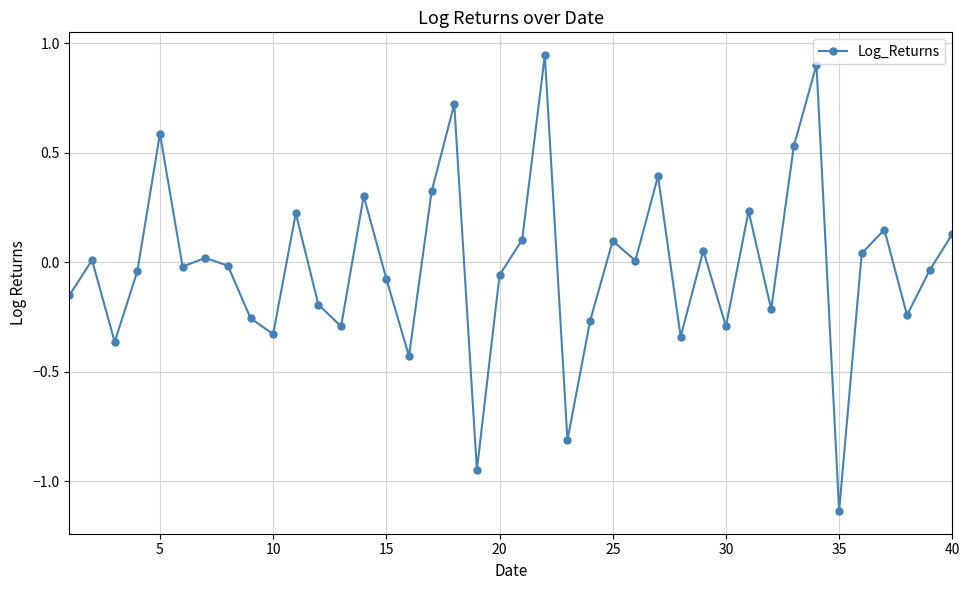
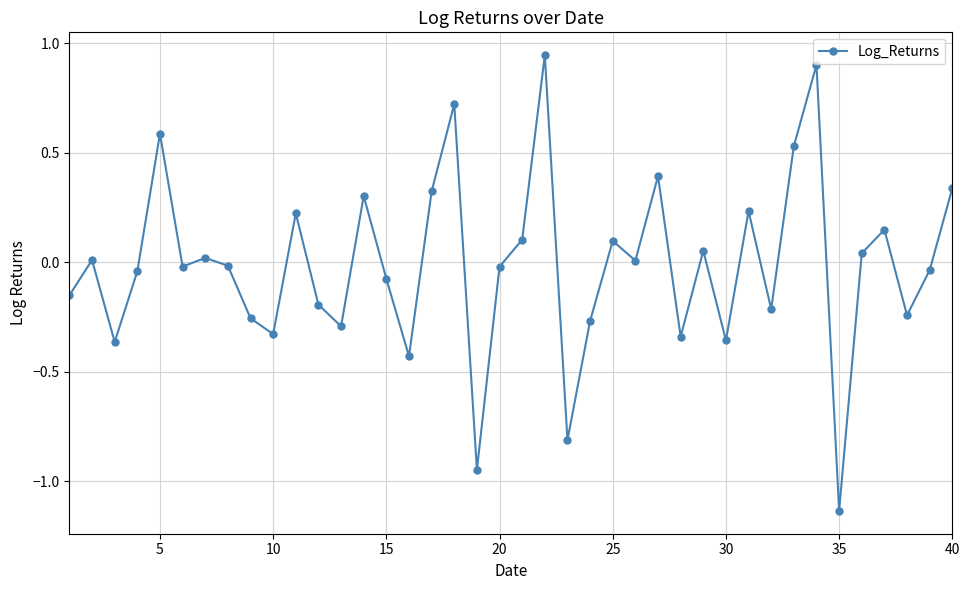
20: -0.06 -> -0.02
30: -0.29 -> -0.36
40: 0.13 -> 0.34
